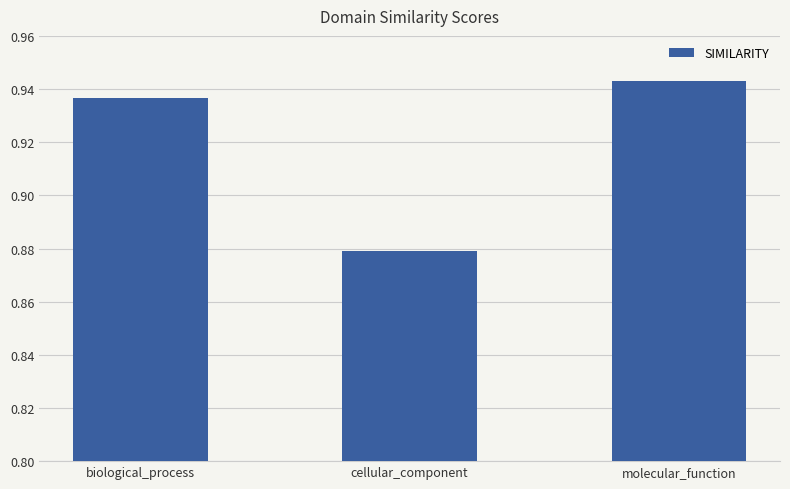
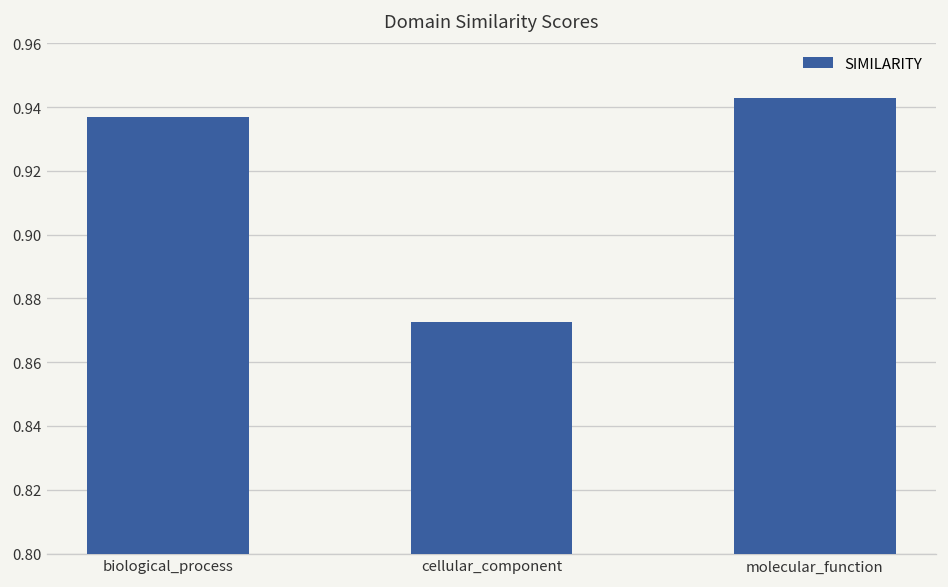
cellular_component: 0.879 -> 0.873
